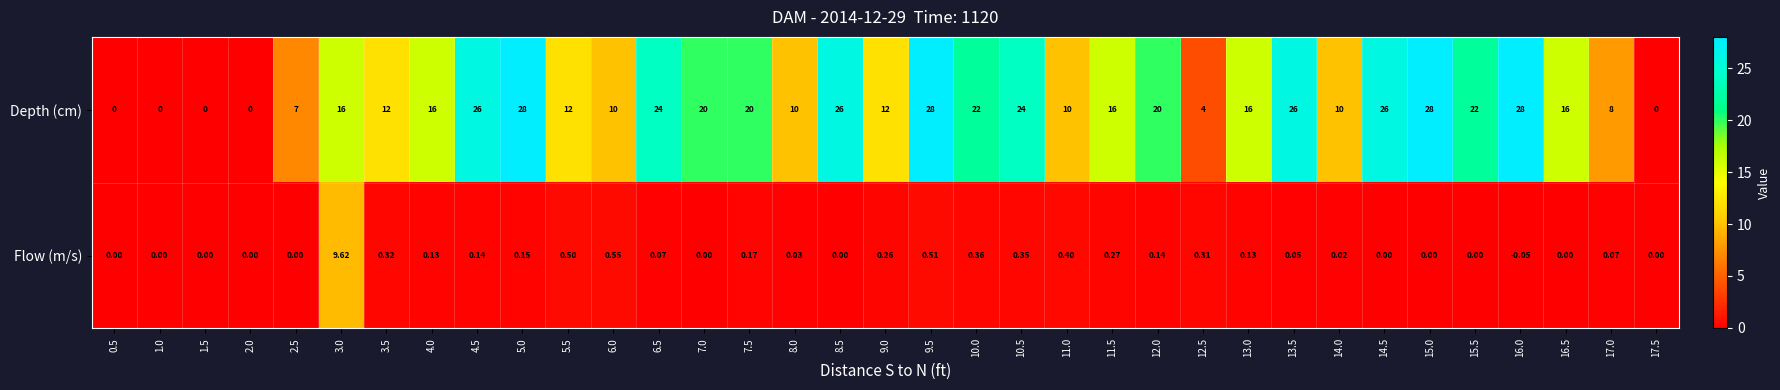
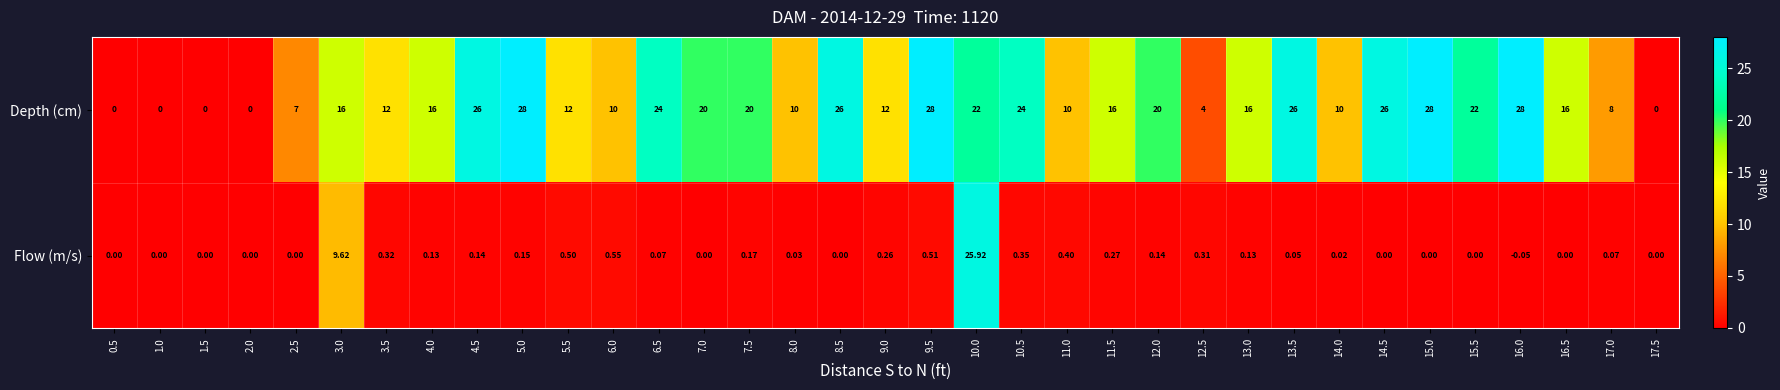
Flow (m/s), 10.0: 0.36 -> 25.92
